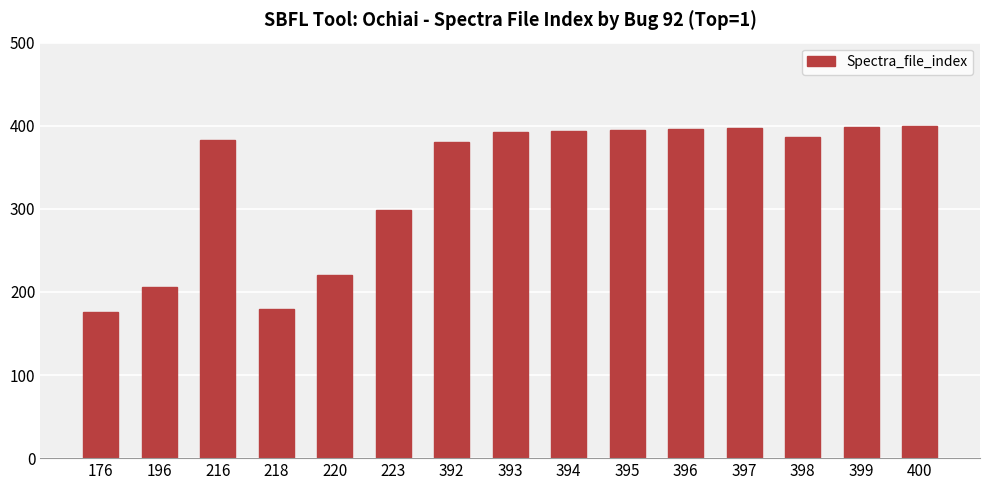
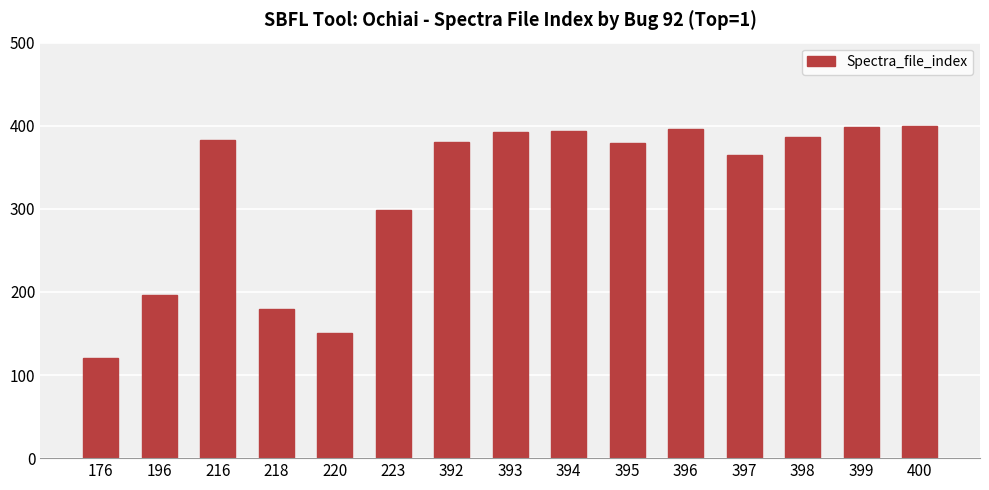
176: 180 -> 120
196: 210 -> 200
220: 220 -> 150
395: 400 -> 380
397: 400 -> 370
